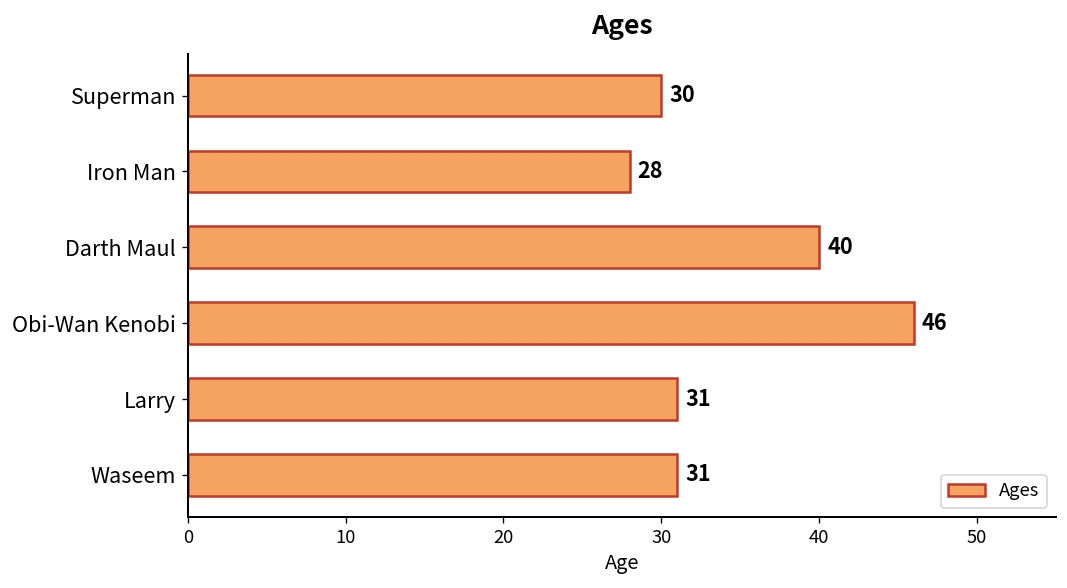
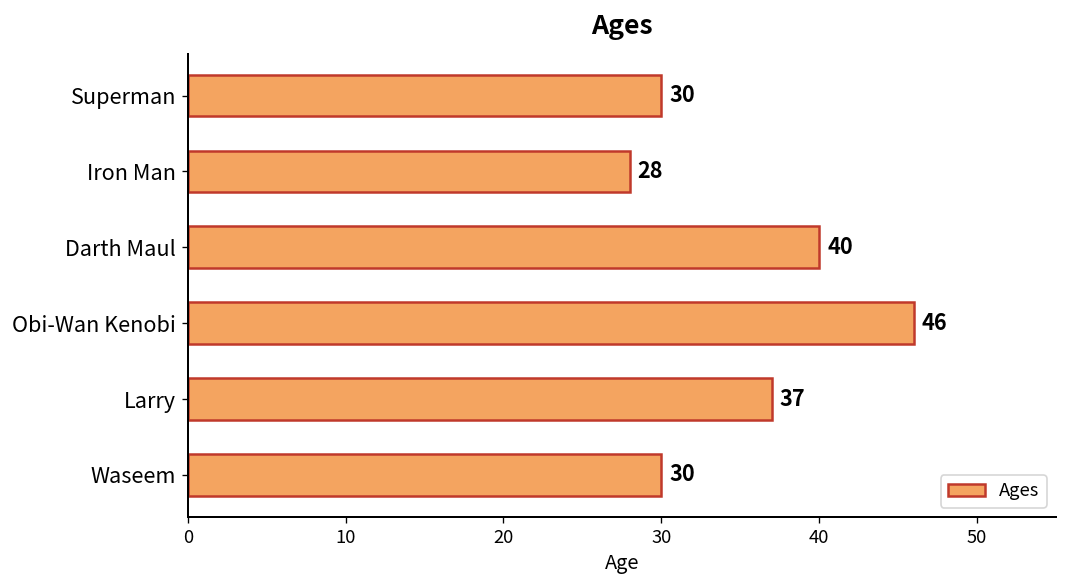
Larry: 31 -> 37
Waseem: 31 -> 30
